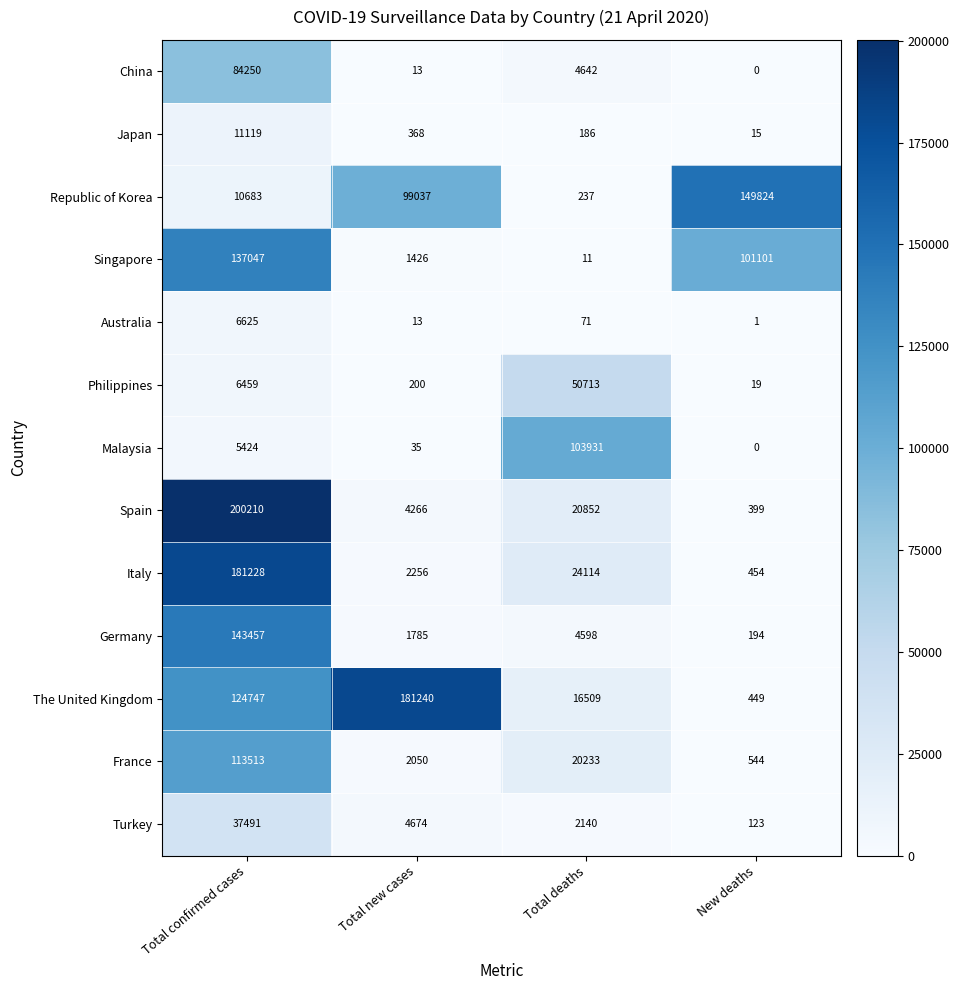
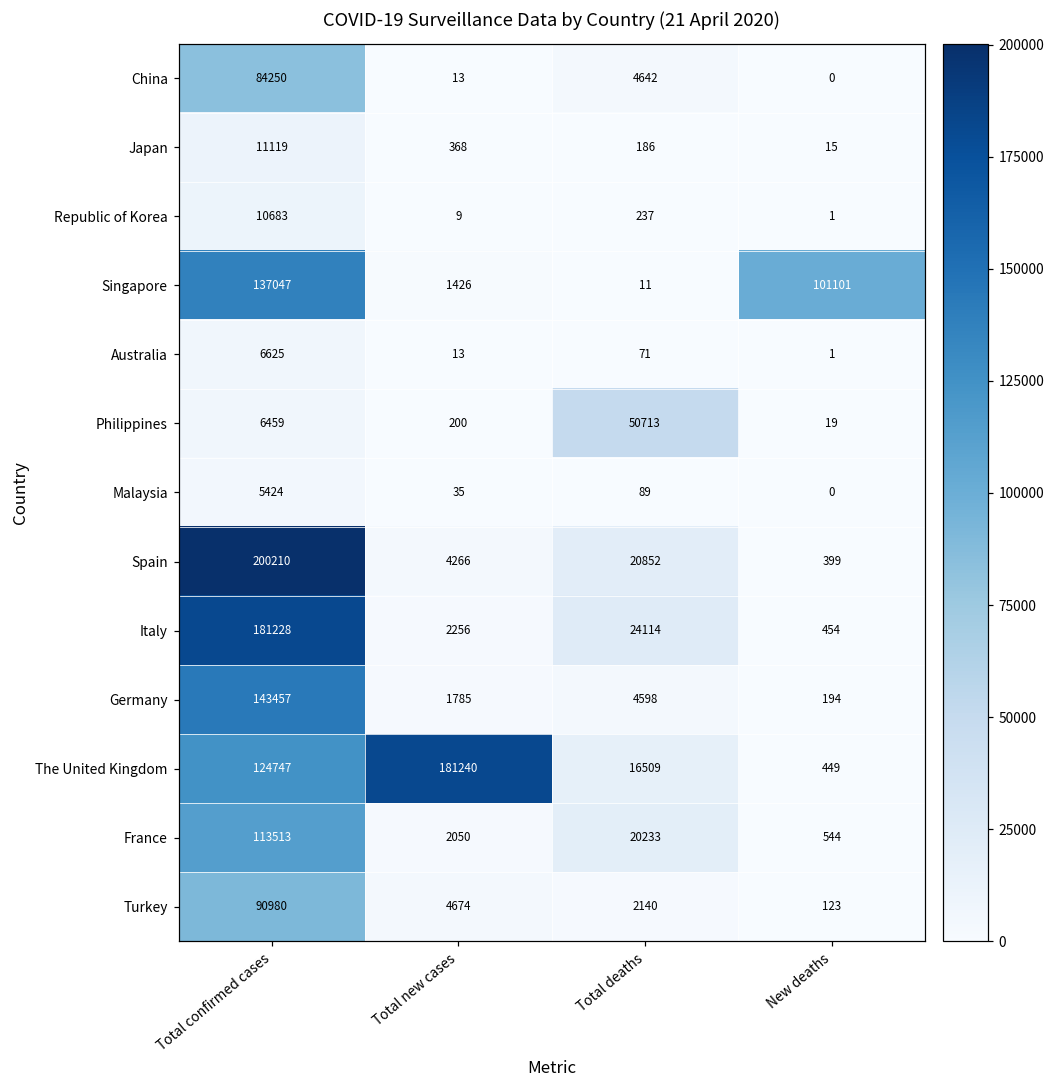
Republic of Korea, Total new cases: 99037 -> 9
Republic of Korea, New deaths: 149824 -> 1
Malaysia, Total deaths: 103931 -> 89
Turkey, Total confirmed cases: 37491 -> 90980
